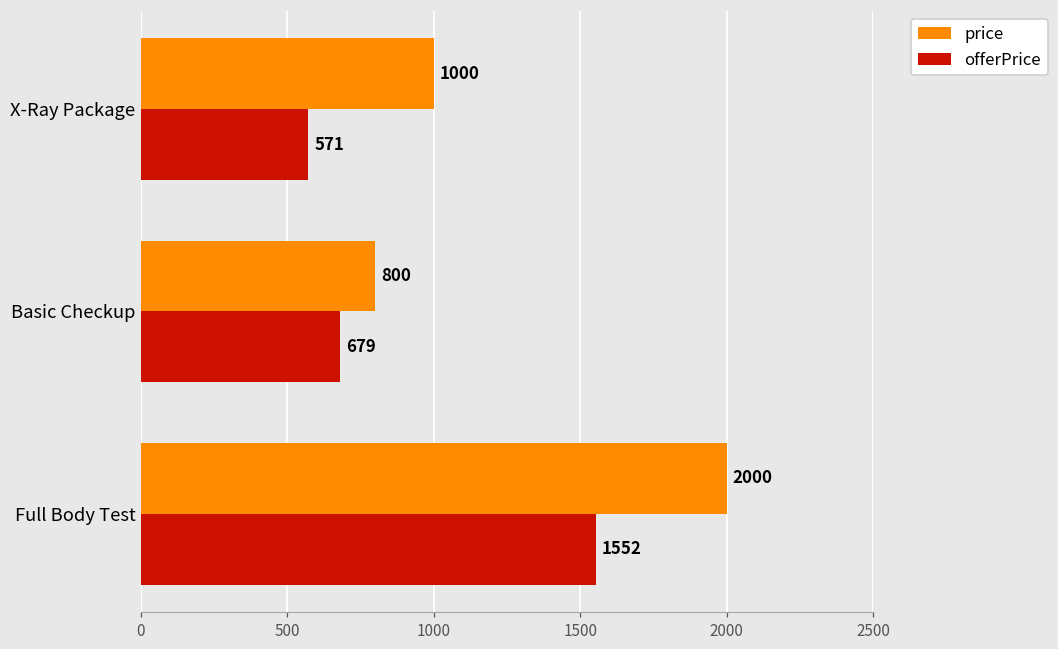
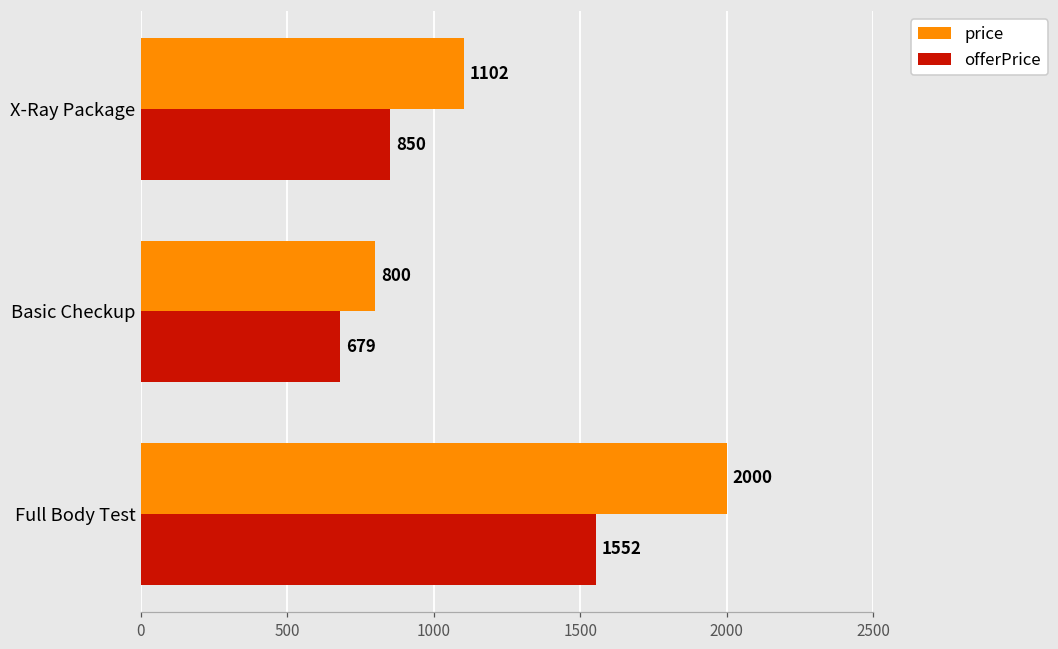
price, X-Ray Package: 1000 -> 1102
offerPrice, X-Ray Package: 571 -> 850
